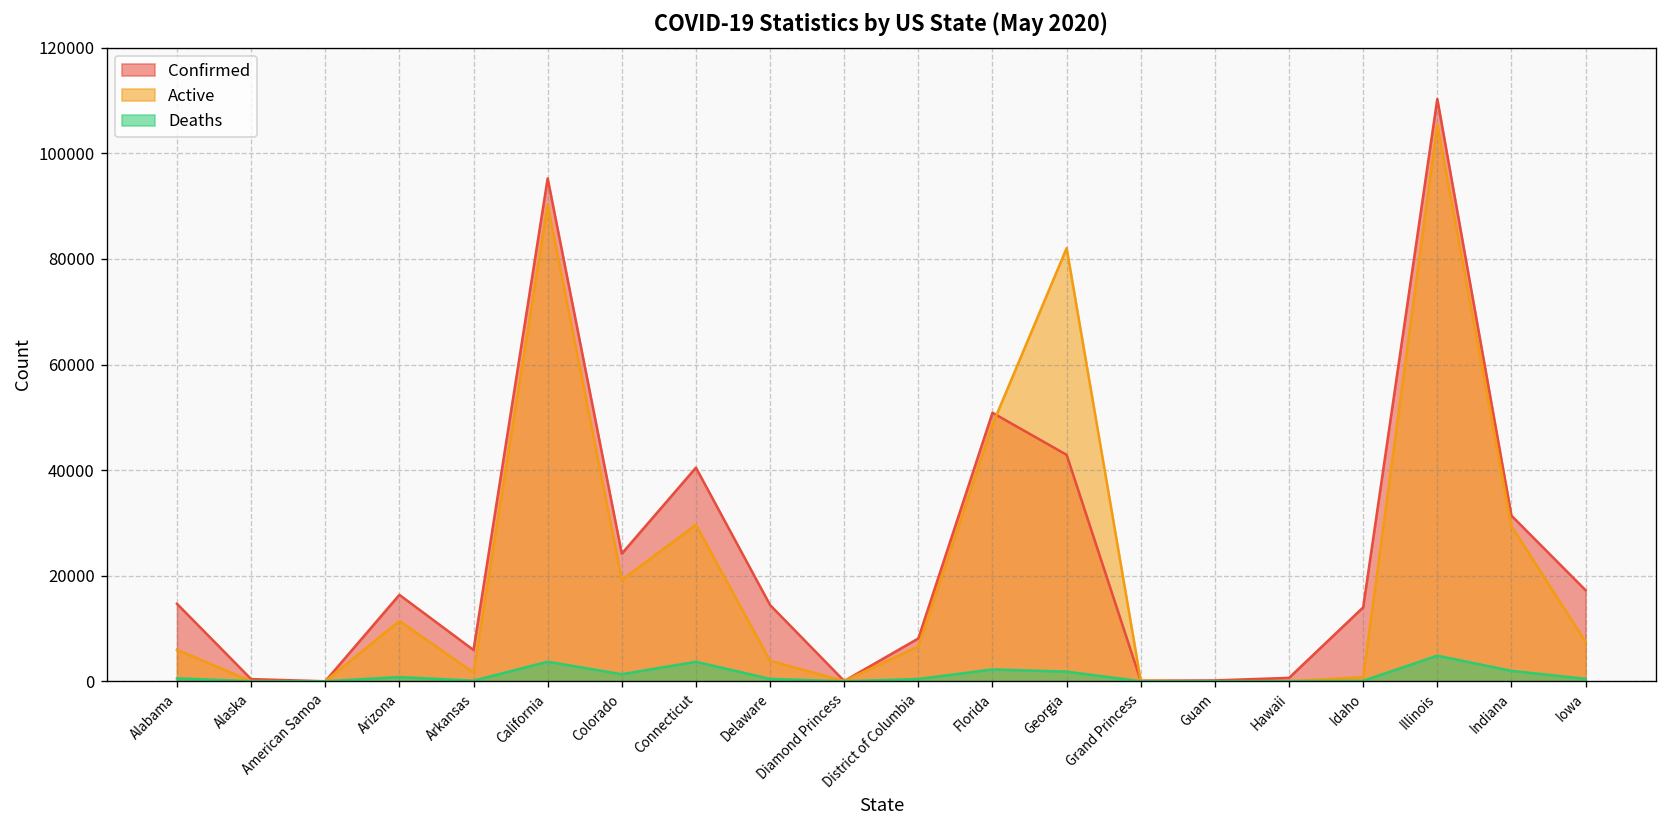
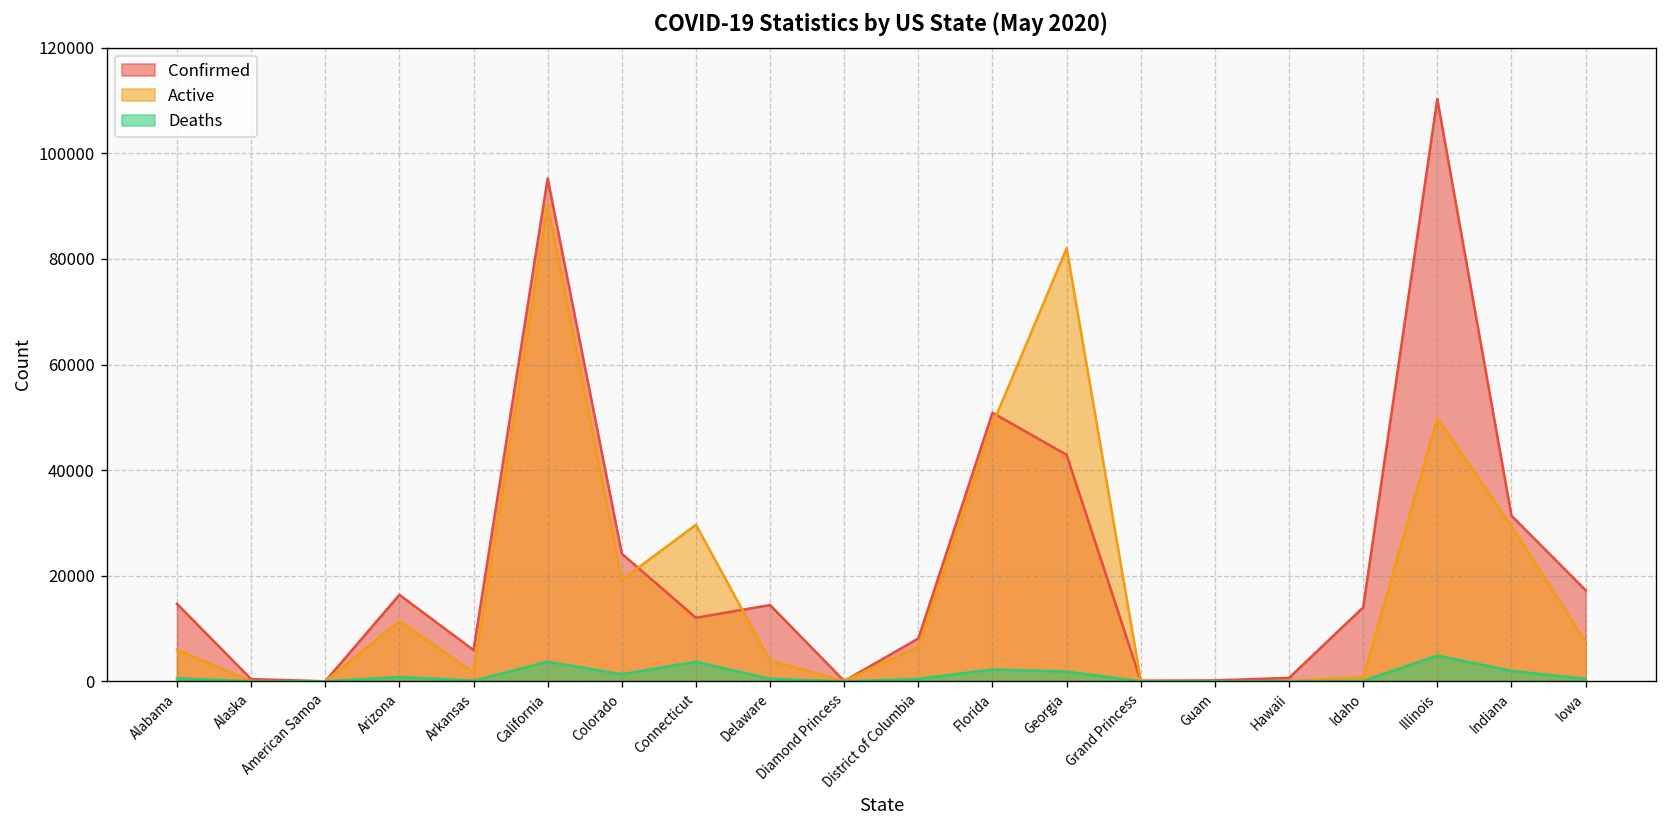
Confirmed, Connecticut: 40000 -> 12000
Active, Illinois: 105000 -> 50000
